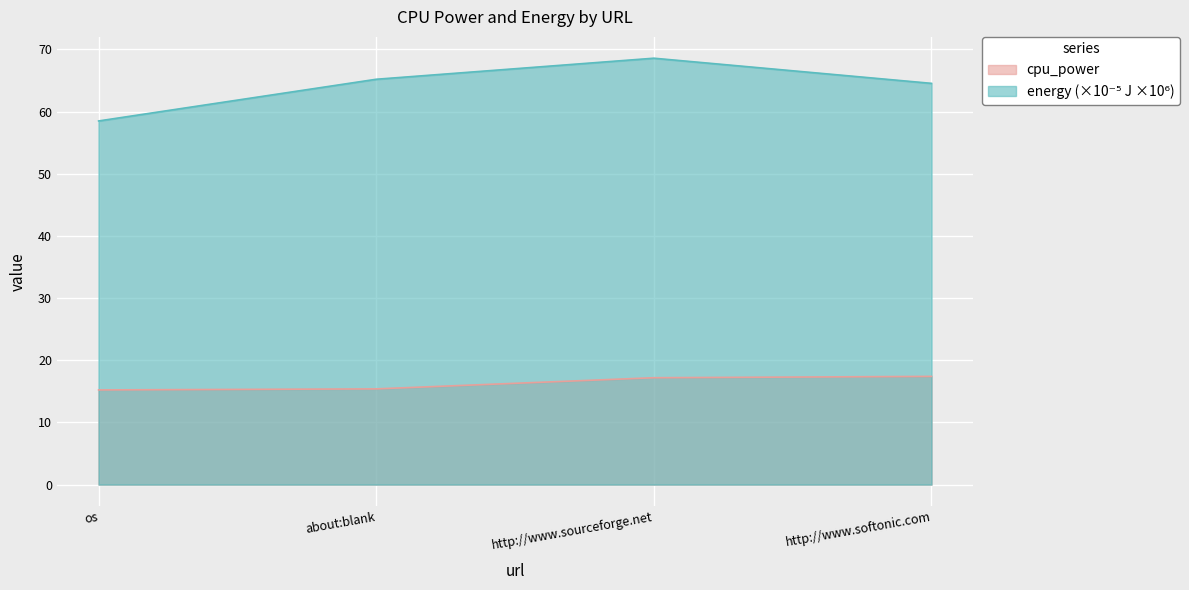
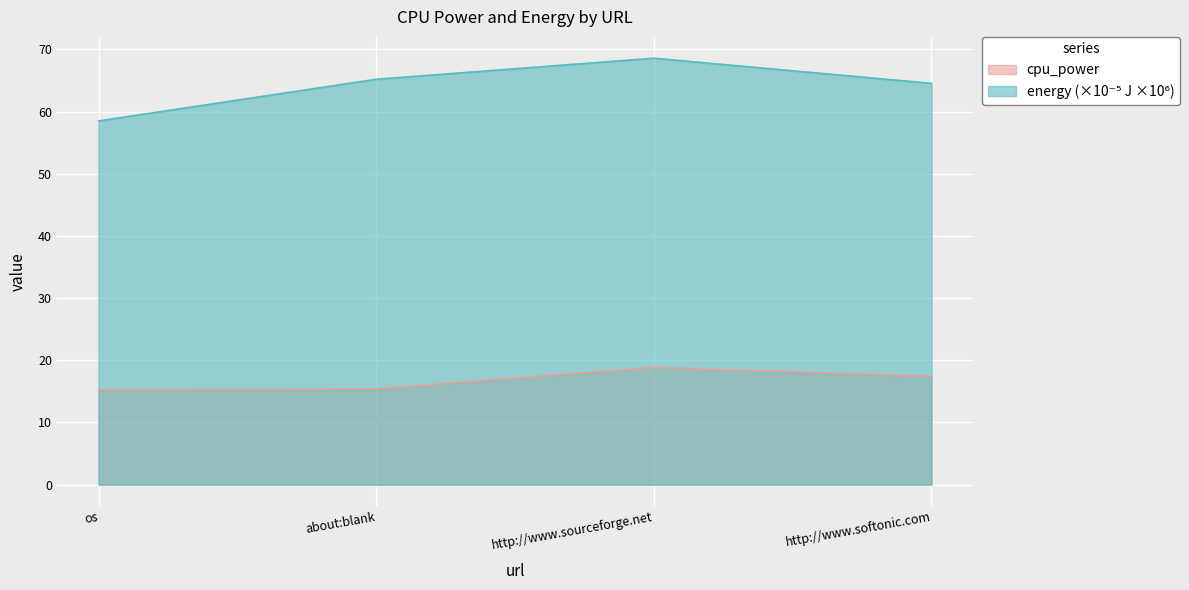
cpu_power, http://www.sourceforge.net: 17 -> 19
